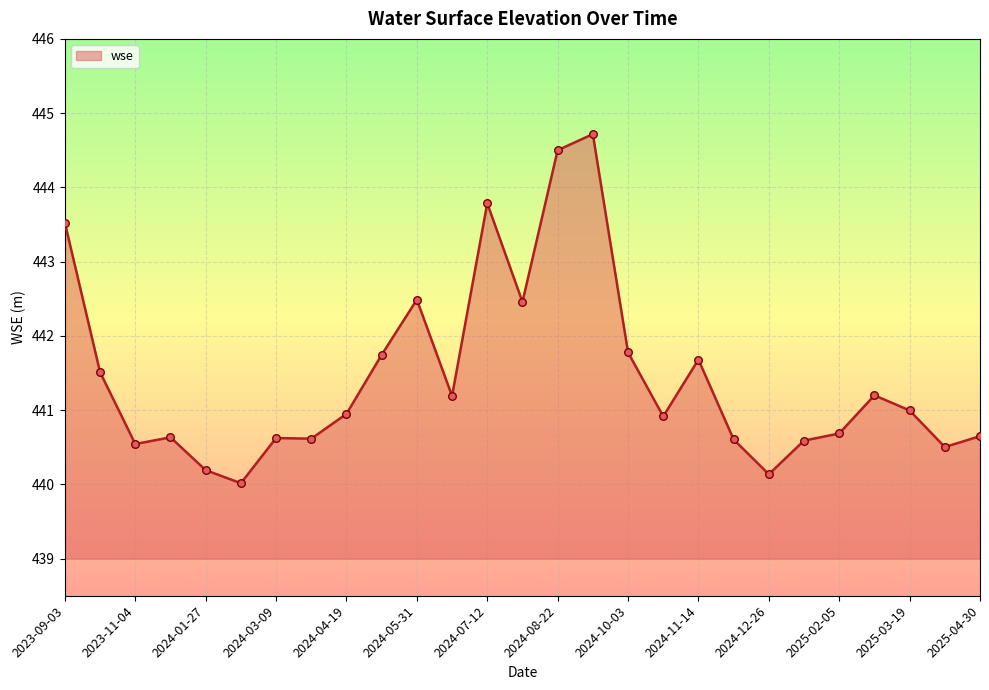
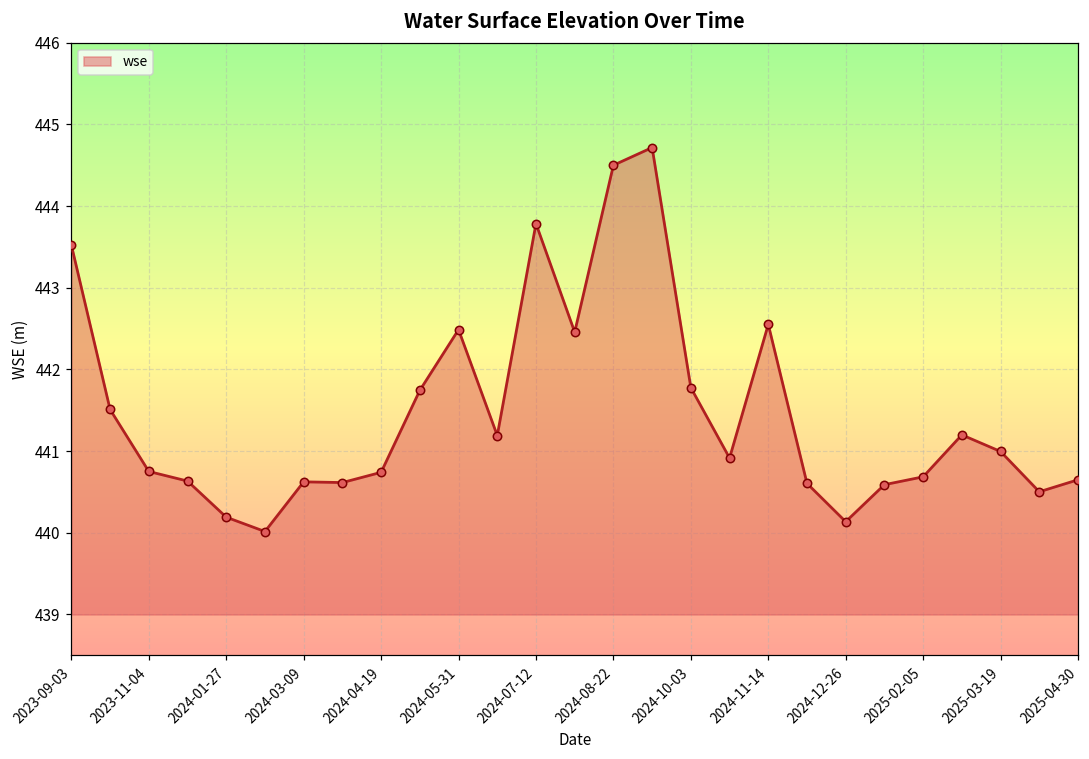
2023-11-04: 440.5 -> 440.8
2024-04-19: 440.9 -> 440.7
2024-11-14: 441.7 -> 442.6
